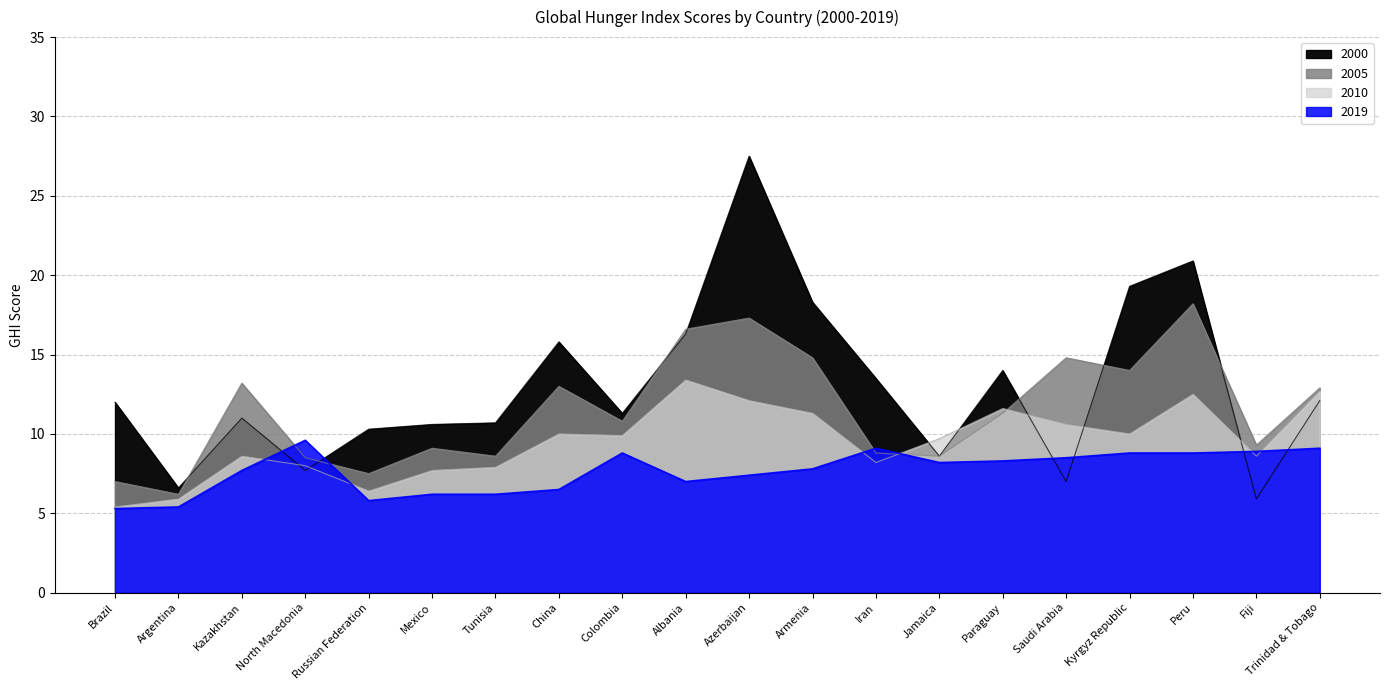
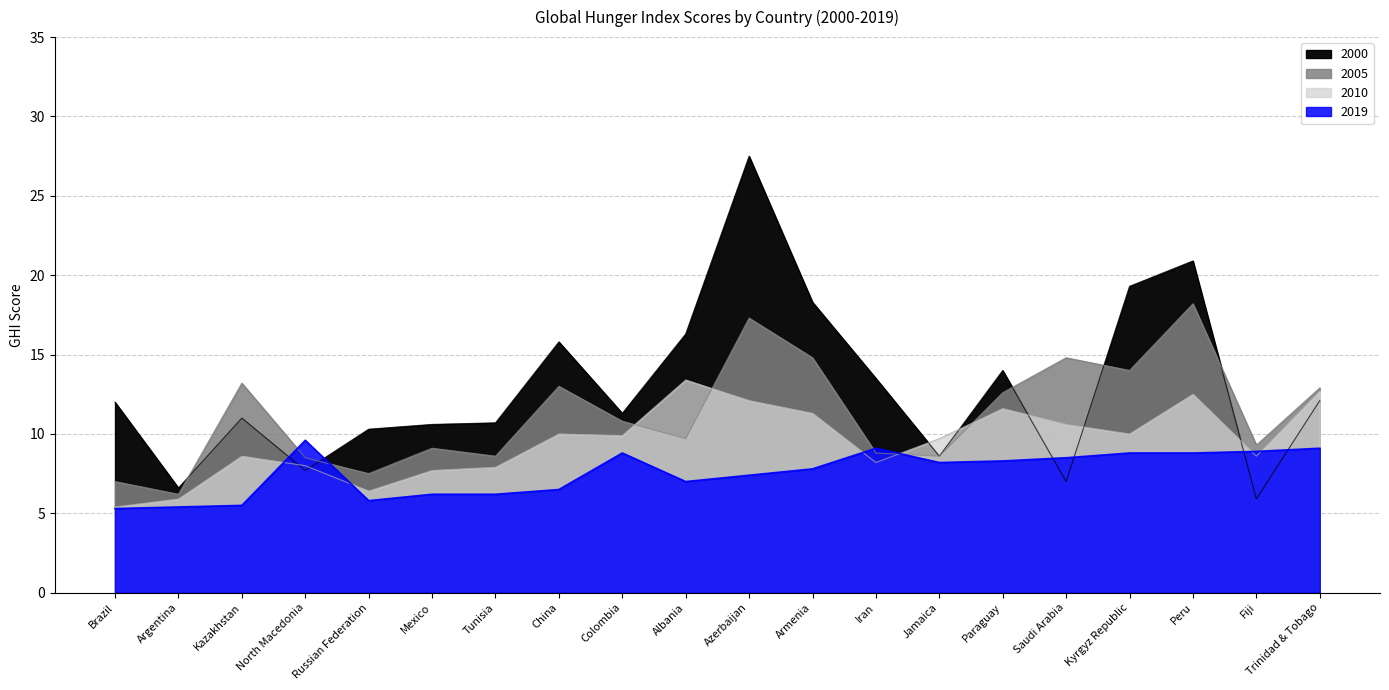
2019, Kazakhstan: 7.7 -> 5.5
2005, Albania: 16.6 -> 9.7
2005, Paraguay: 11.3 -> 12.6
